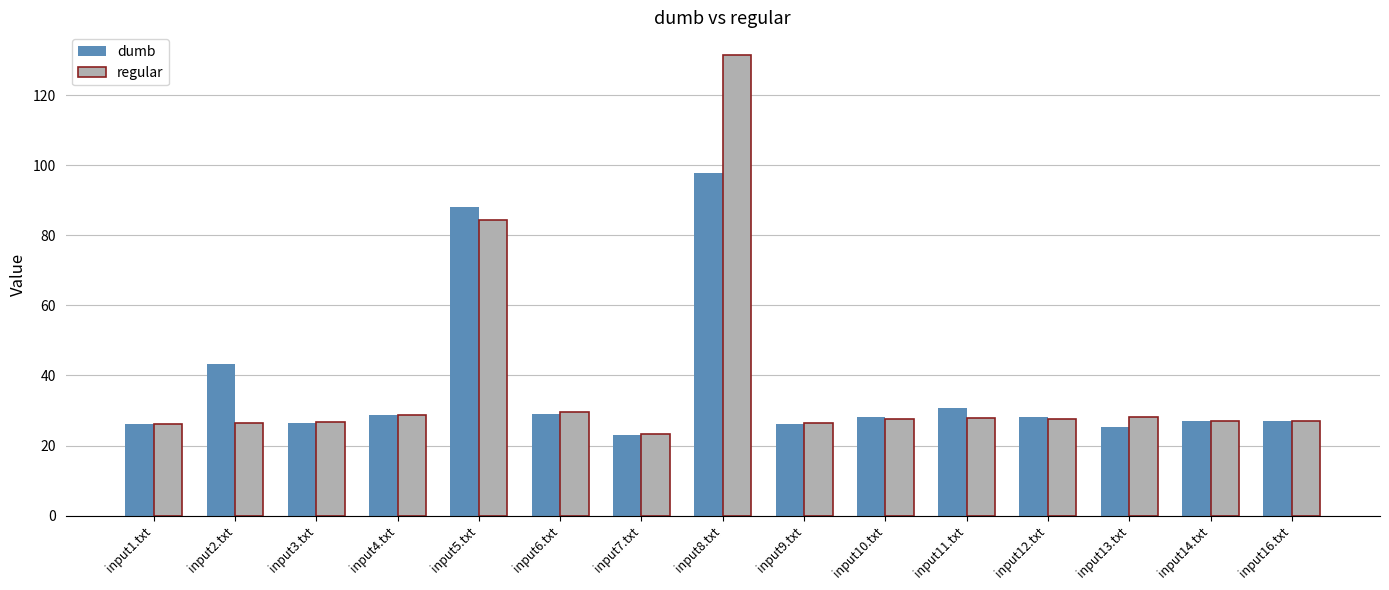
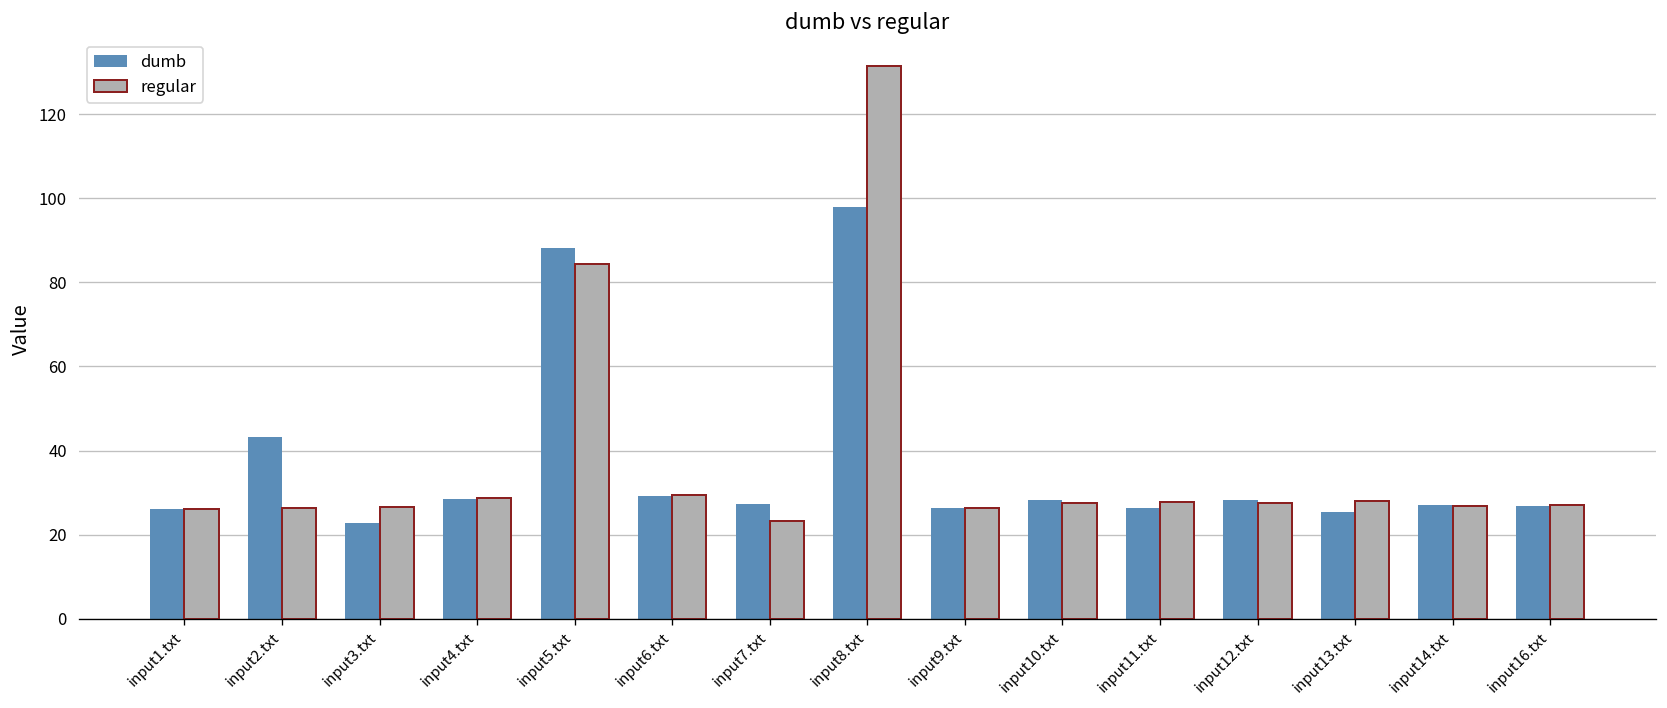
dumb, input3.txt: 26 -> 23
dumb, input7.txt: 23 -> 27
dumb, input11.txt: 31 -> 26
